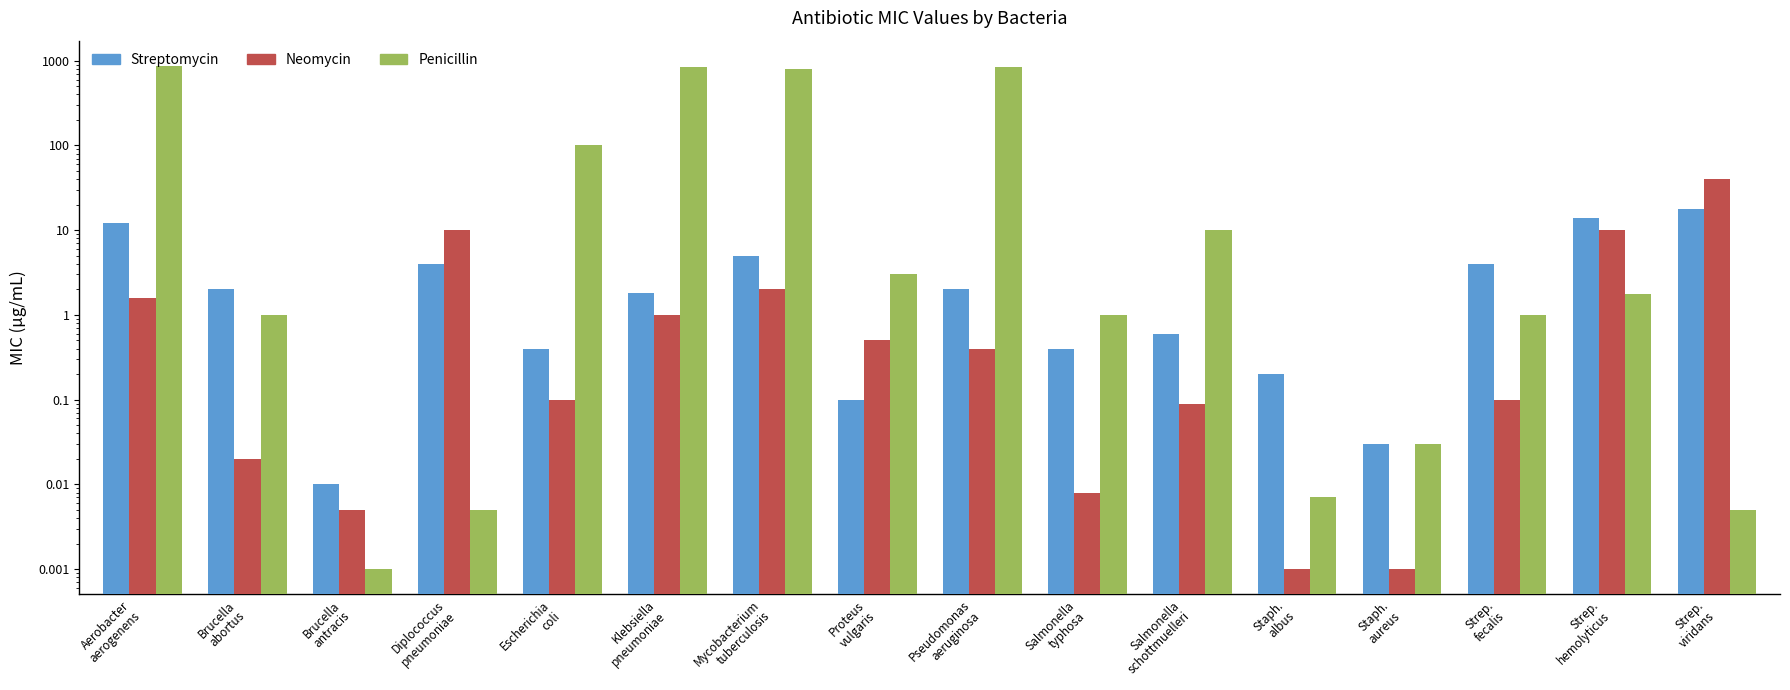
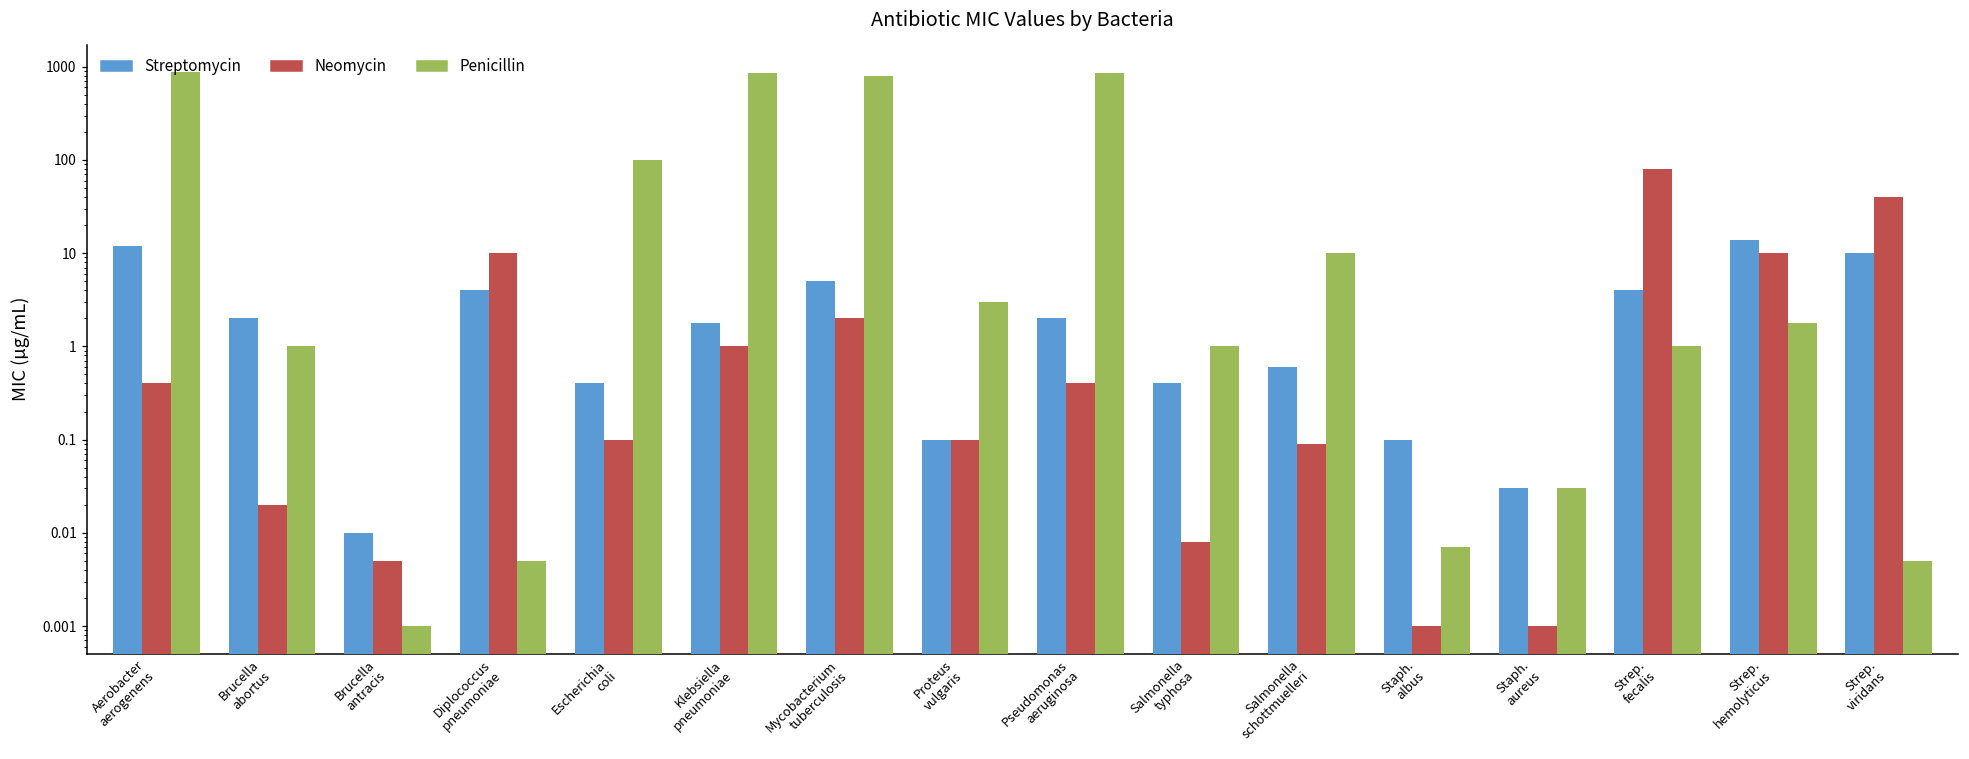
Neomycin, Aerobacter aerogenens: 1.6 -> 0.4
Neomycin, Proteus vulgaris: 0.5 -> 0.1
Streptomycin, Staph. albus: 0.2 -> 0.1
Neomycin, Strep. fecalis: 0.1 -> 80
Streptomycin, Strep. viridans: 18 -> 10
